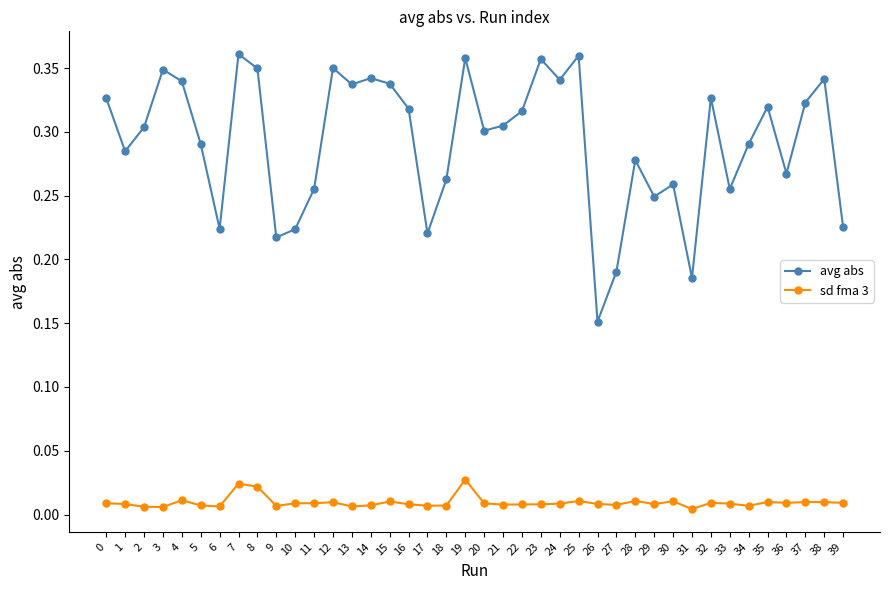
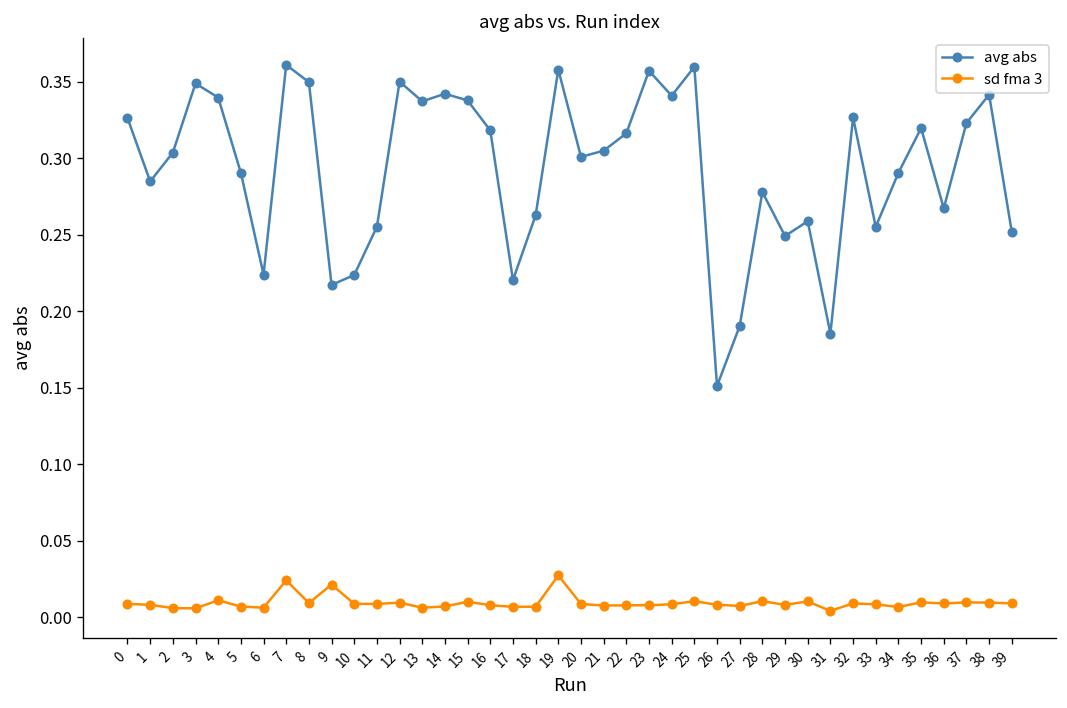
sd fma 3, 8: 0.022 -> 0.009
sd fma 3, 9: 0.007 -> 0.022
avg abs, 39: 0.225 -> 0.252
